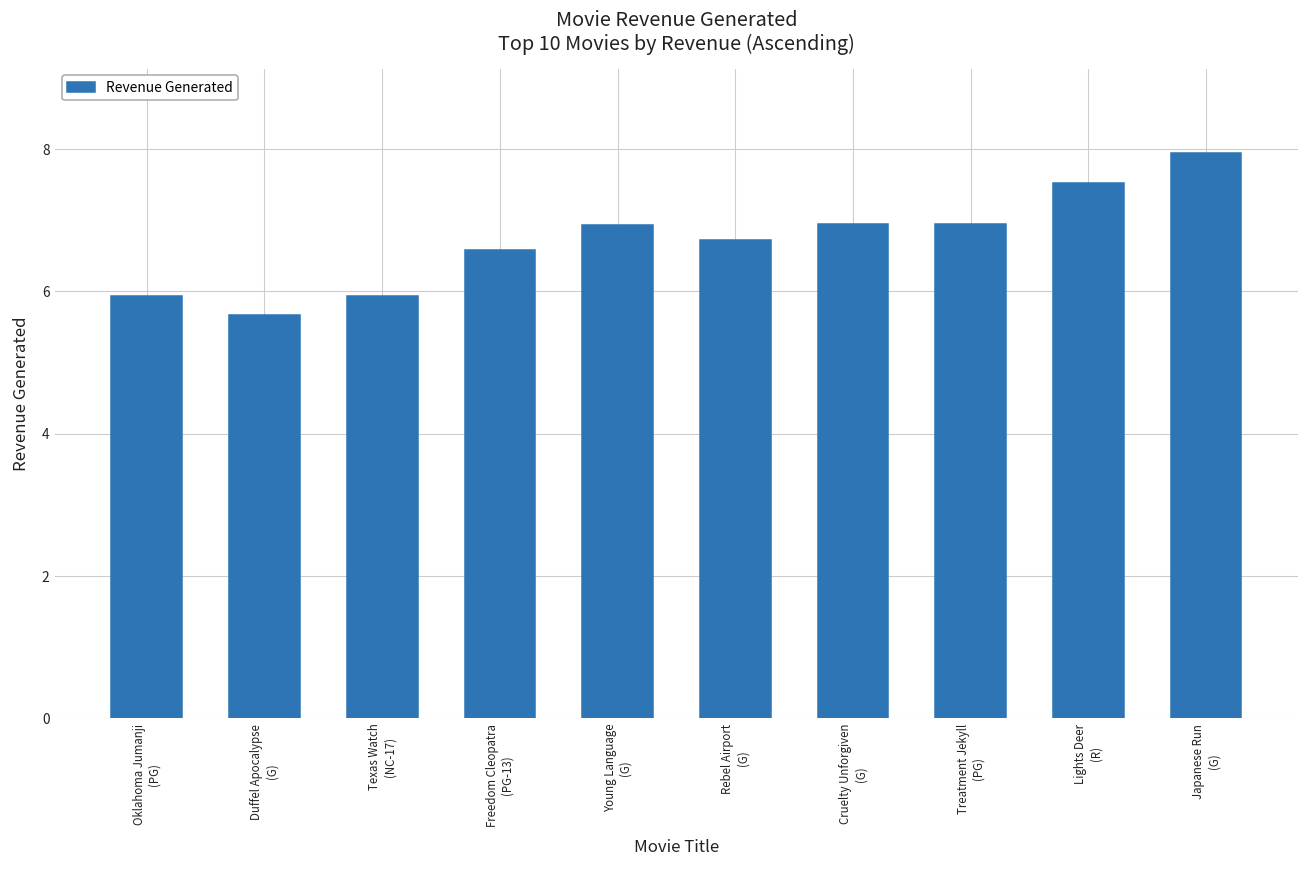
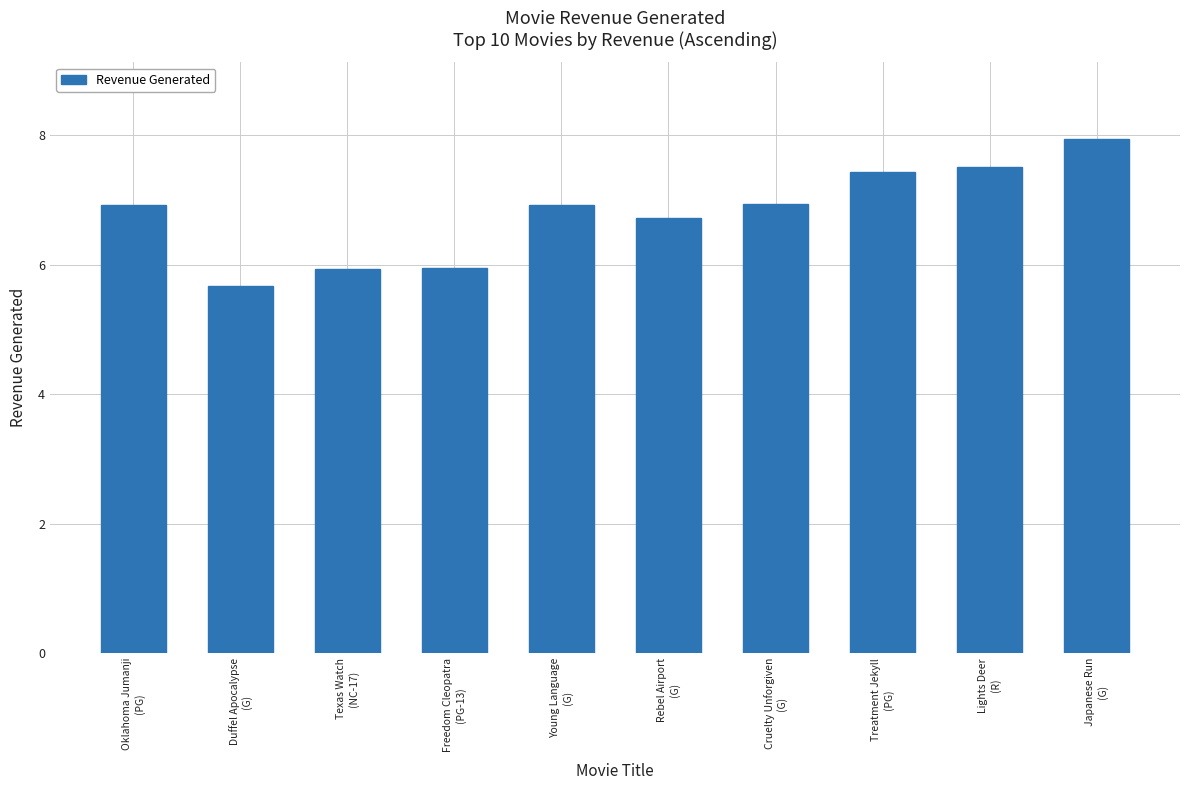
Oklahoma Jumanji (PG): 5.9 -> 6.9
Freedom Cleopatra (PG-13): 6.6 -> 6.0
Treatment Jekyll (PG): 6.9 -> 7.4
